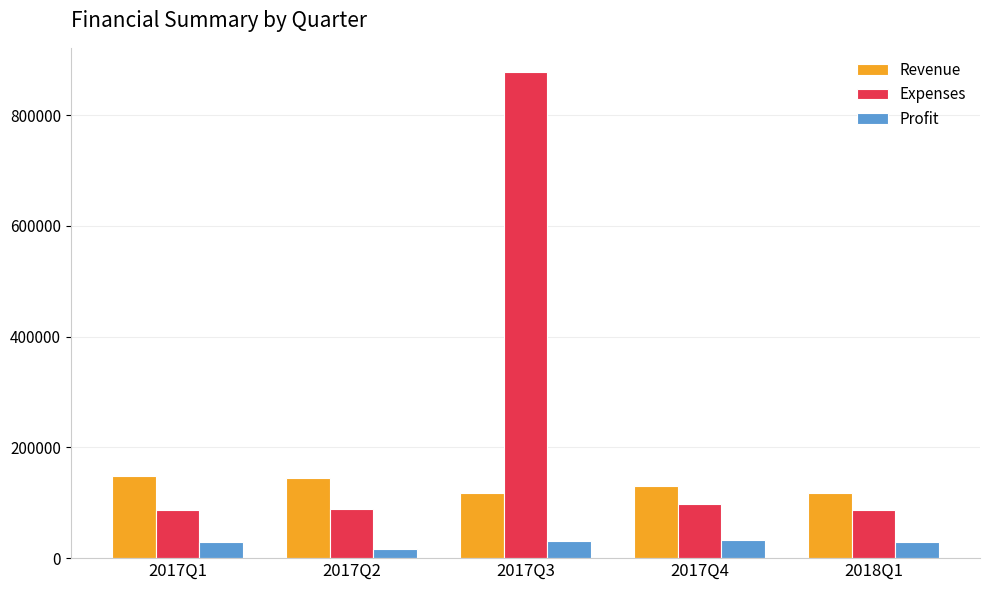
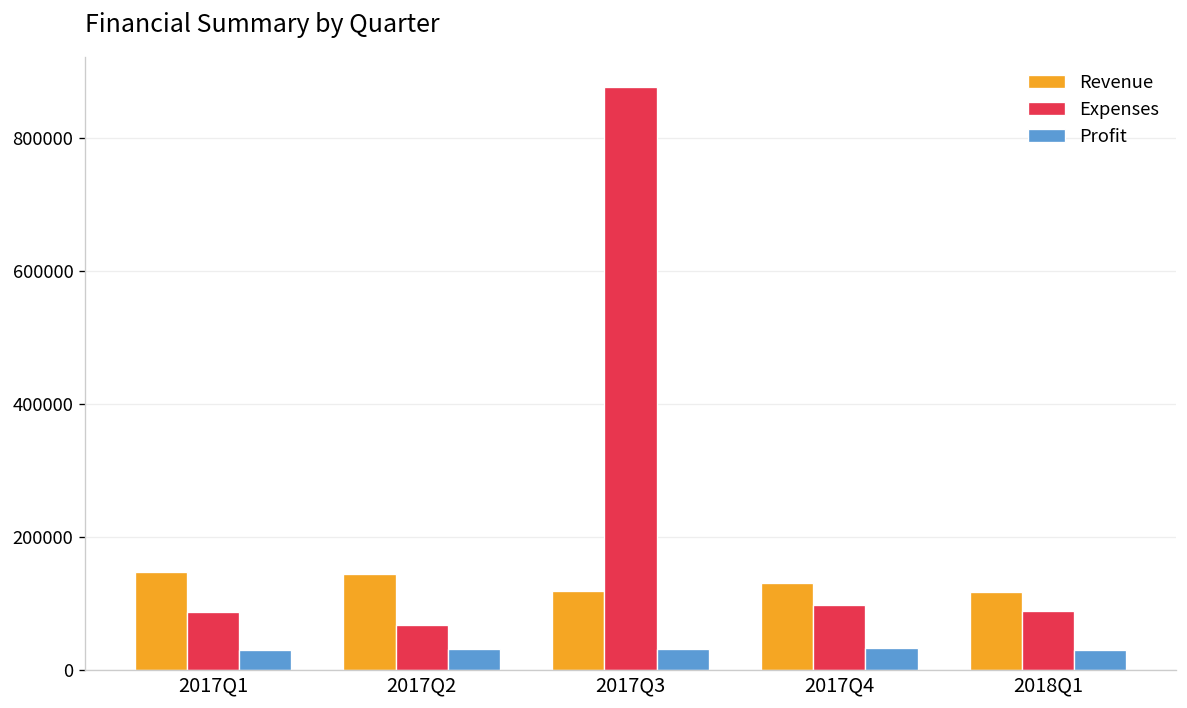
Expenses, 2017Q2: 90000 -> 70000
Profit, 2017Q2: 20000 -> 30000
